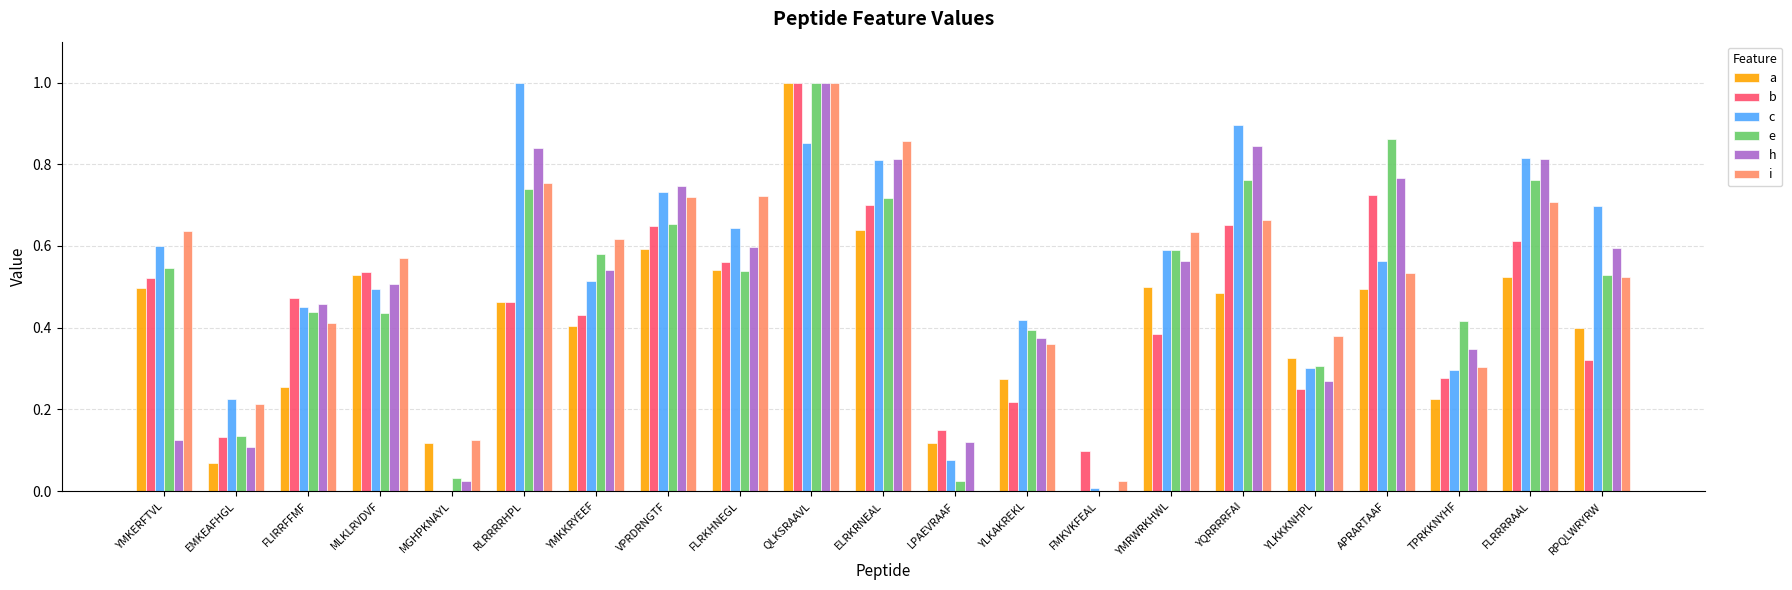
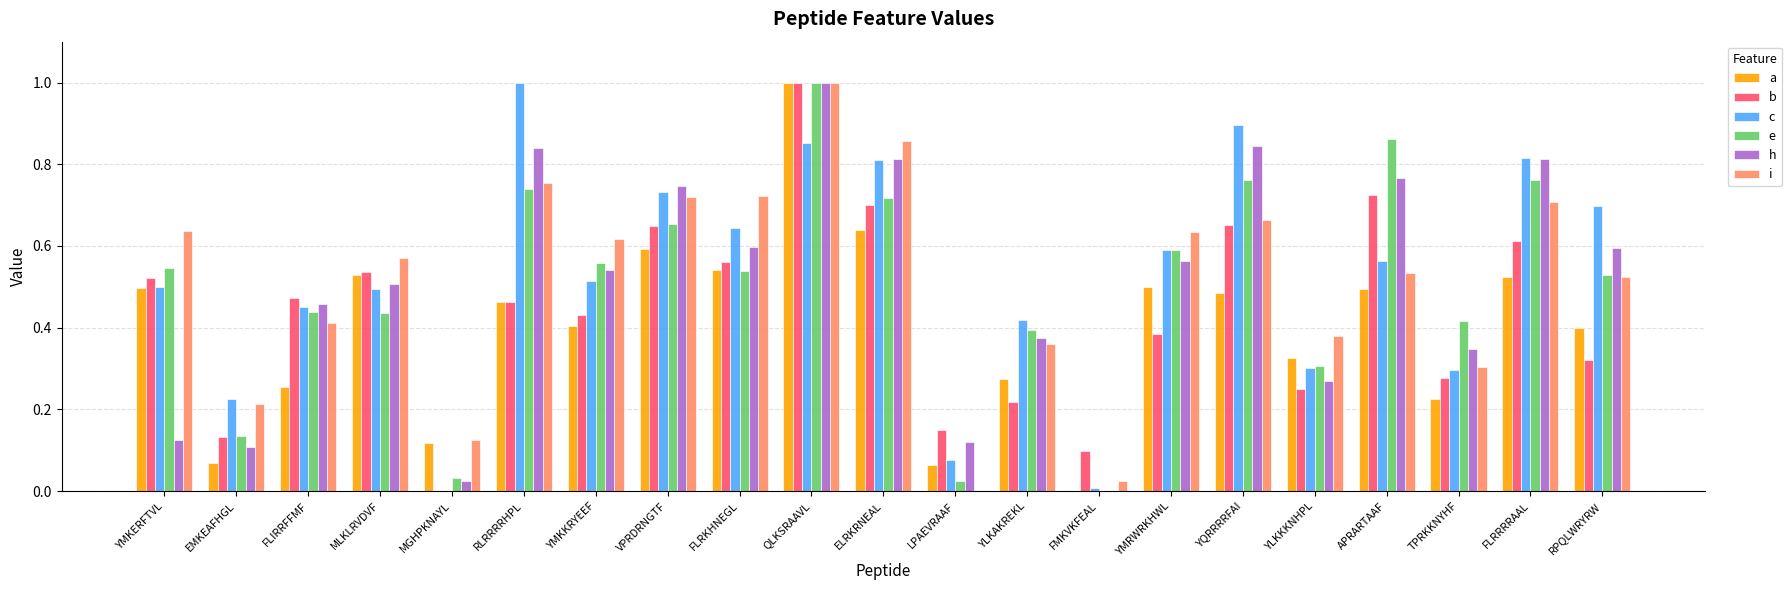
c, YMKERFTVL: 0.6 -> 0.5
e, YMKKRYEEF: 0.58 -> 0.56
a, LPAEVRAAF: 0.12 -> 0.07
